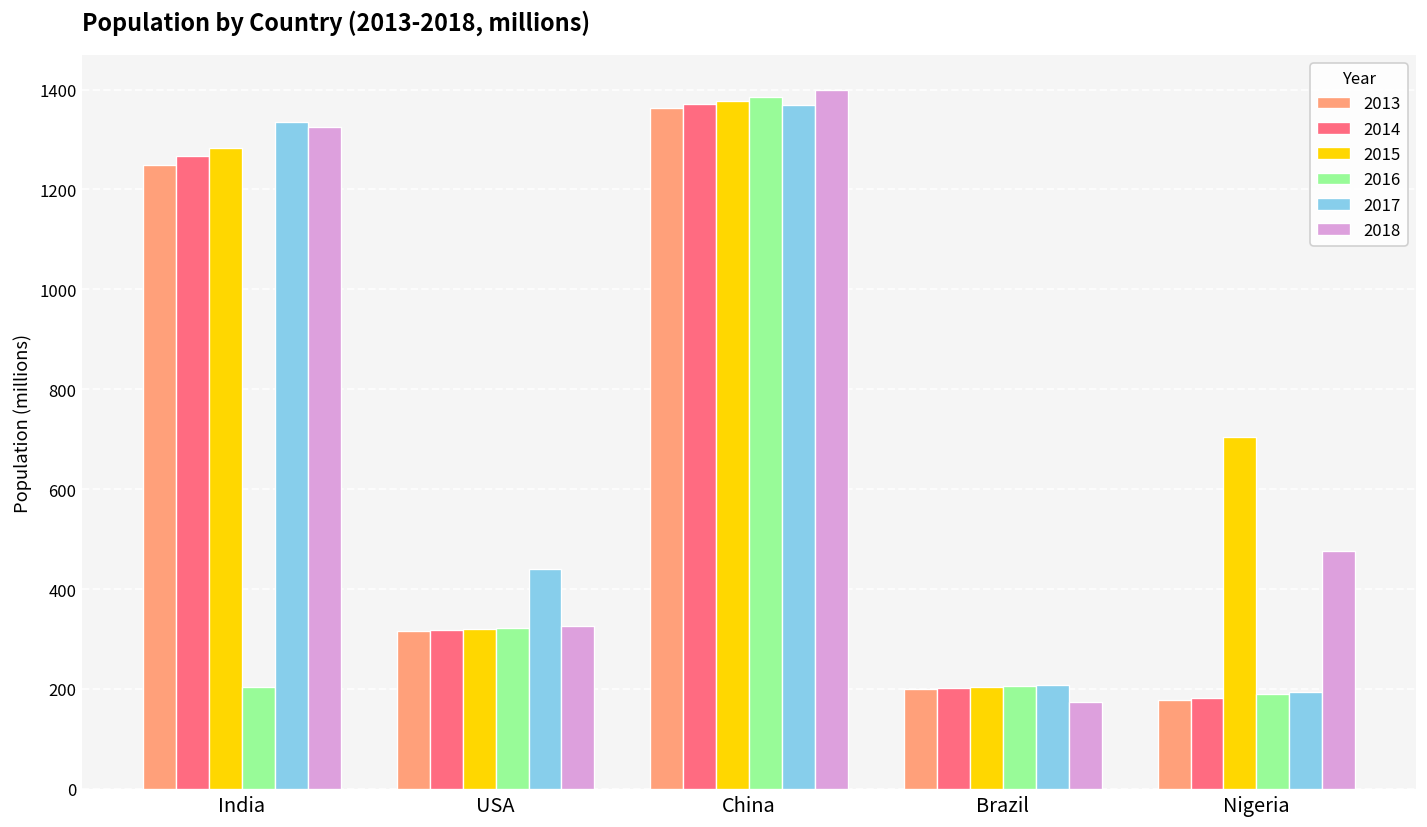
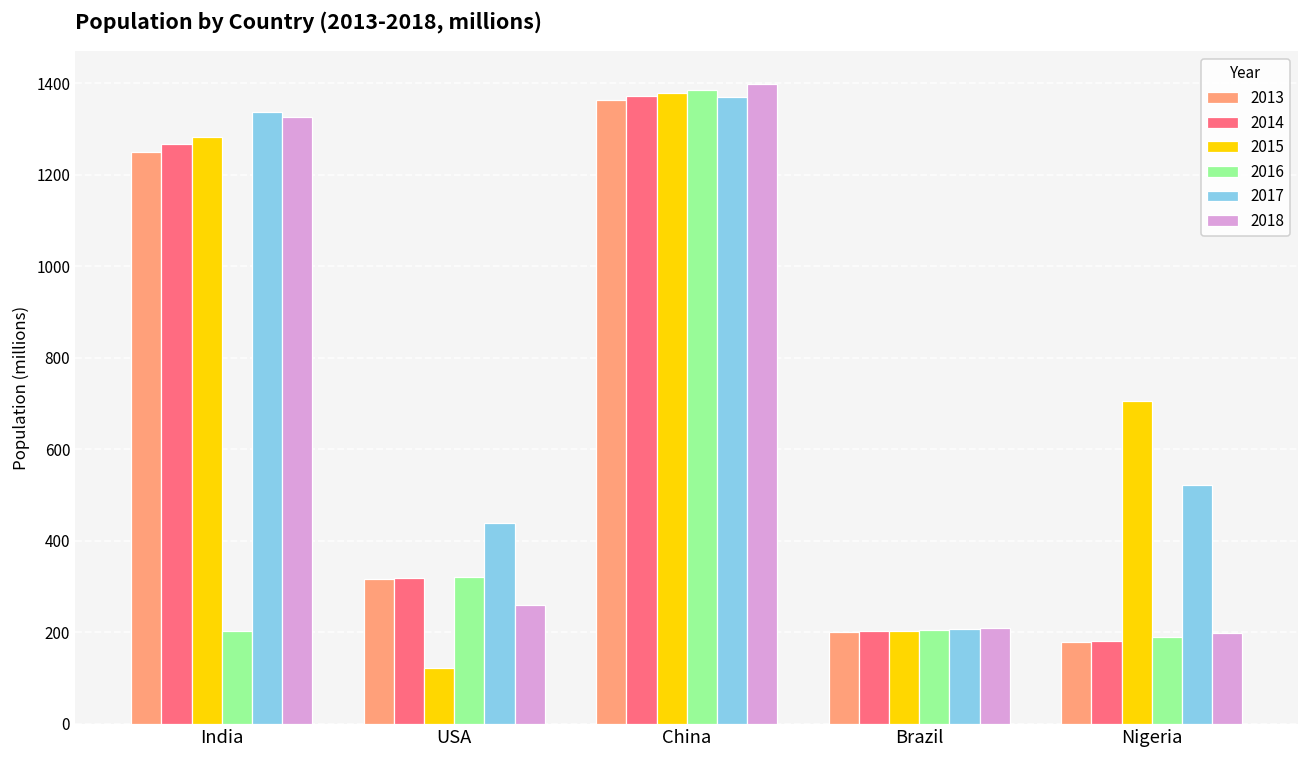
2015, USA: 320 -> 120
2018, USA: 330 -> 260
2018, Brazil: 170 -> 210
2017, Nigeria: 190 -> 520
2018, Nigeria: 480 -> 200
